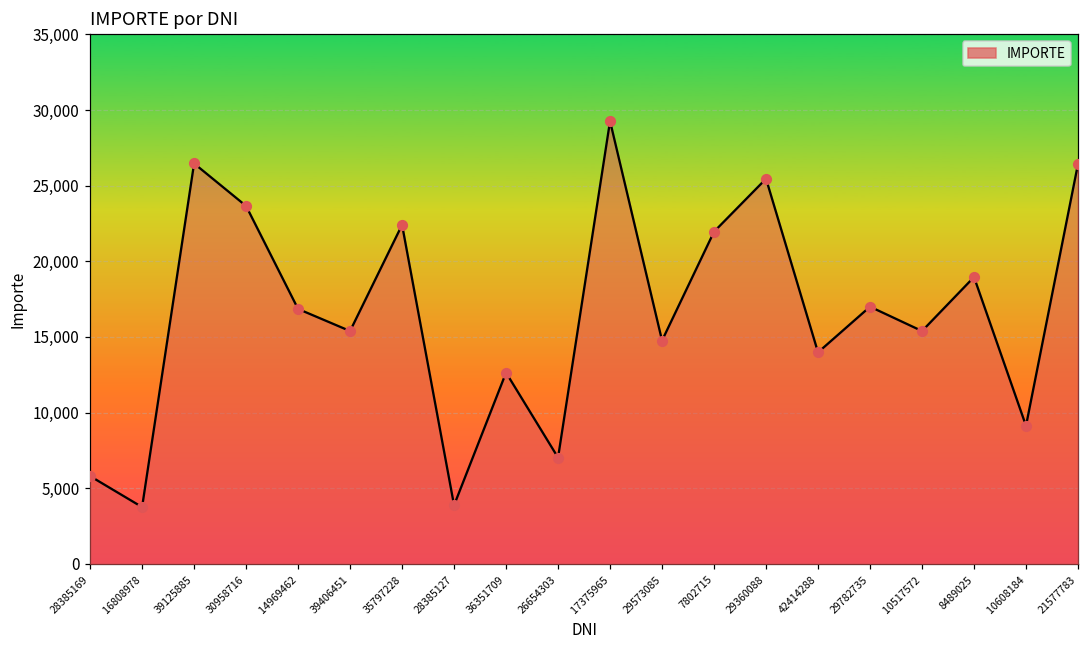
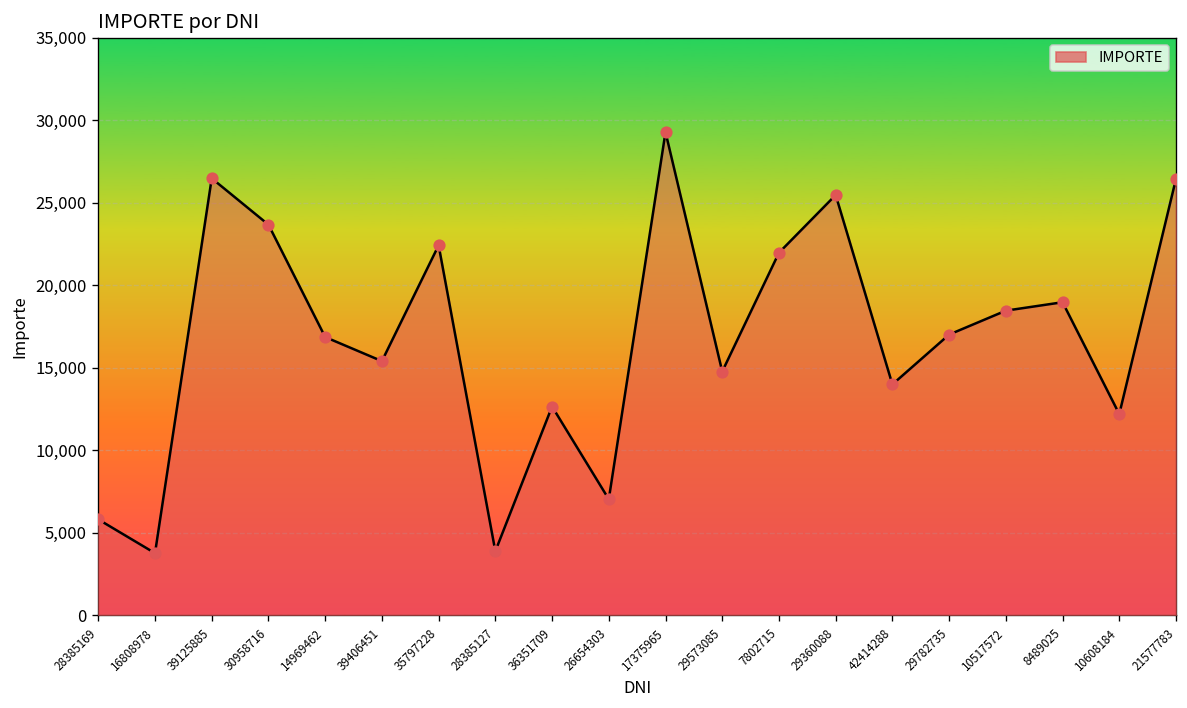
10517572: 15,400 -> 18,500
10608184: 9,100 -> 12,200
